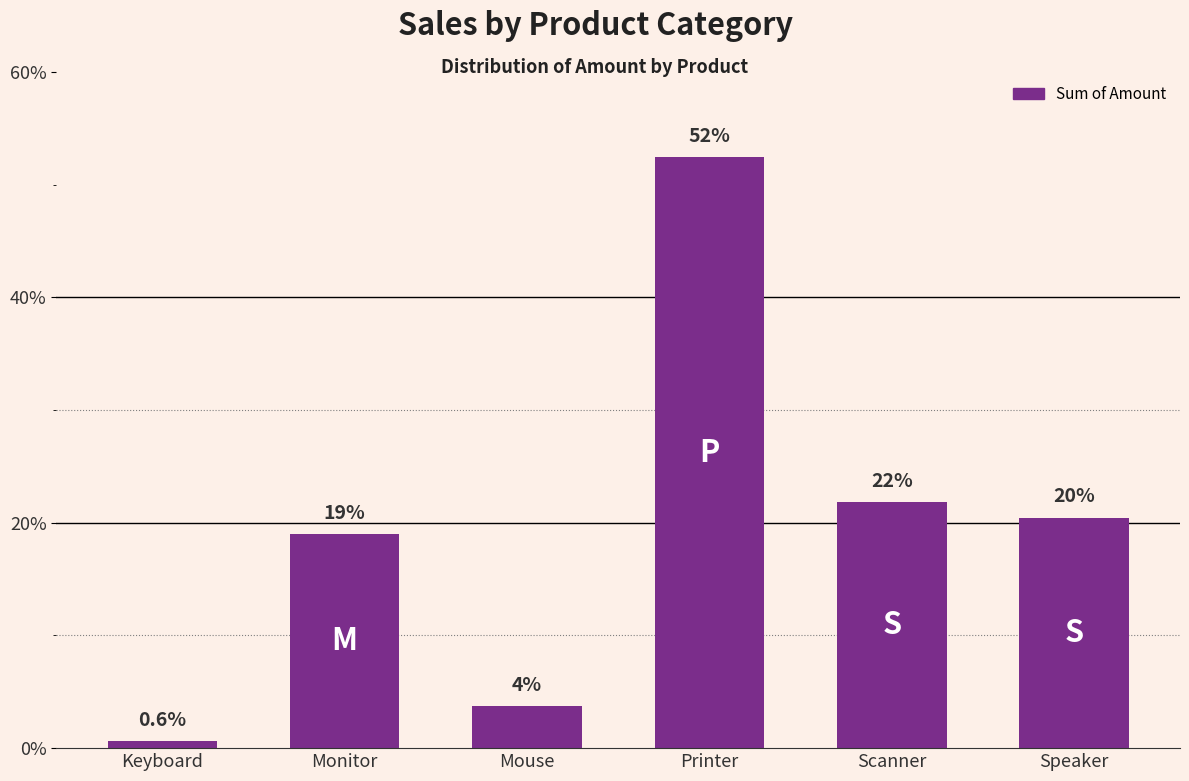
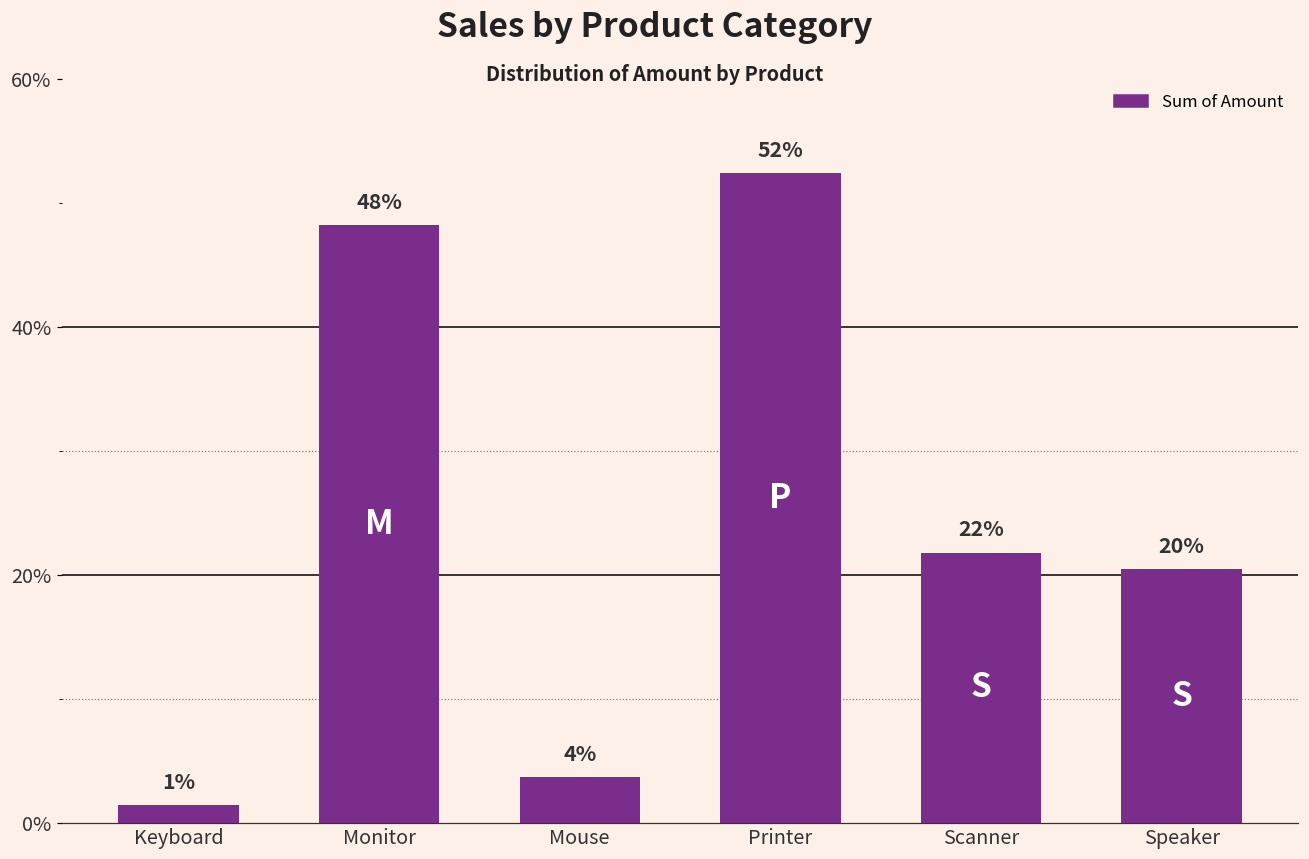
Keyboard: 0.6% -> 1%
Monitor: 19% -> 48%
